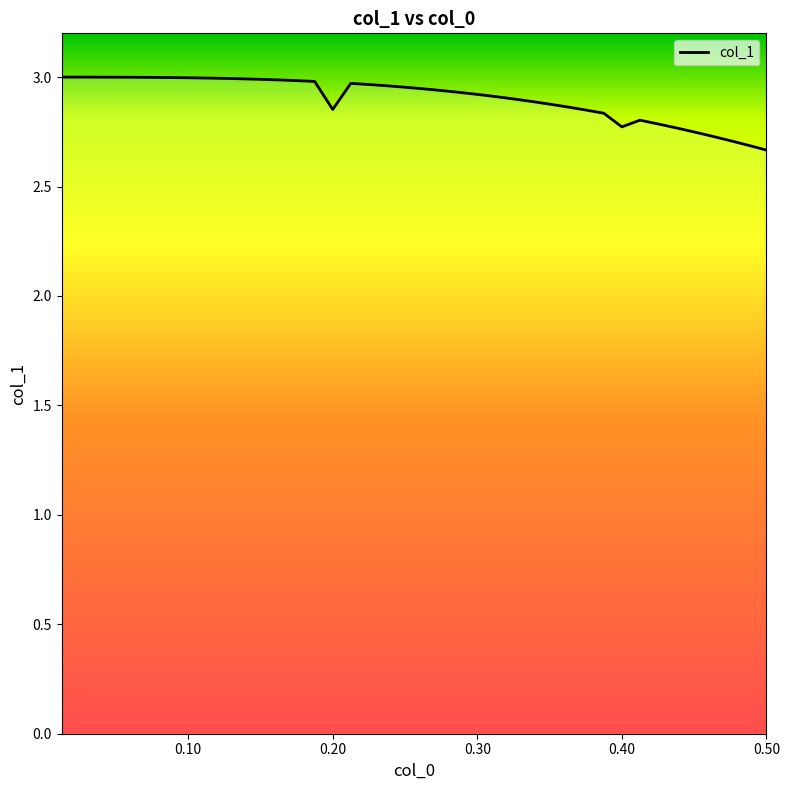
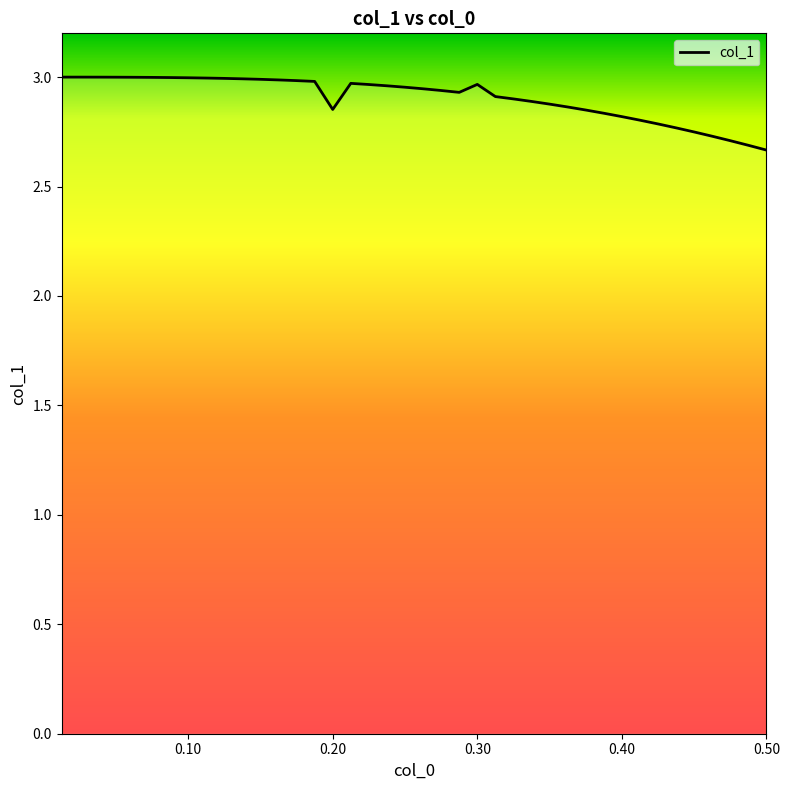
0.30: 2.92 -> 2.97
0.40: 2.77 -> 2.82
